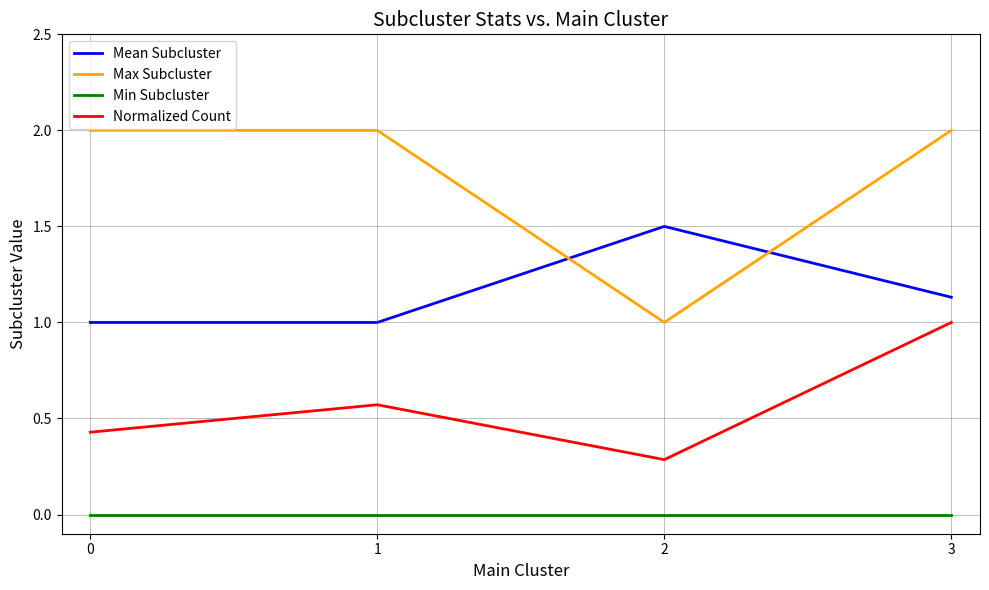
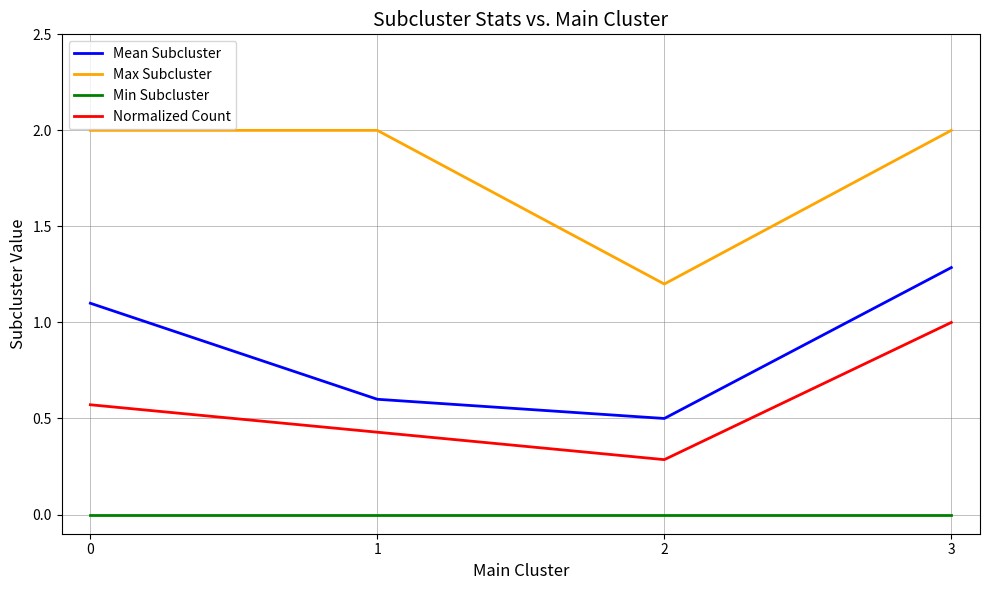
Mean Subcluster, 0: 1.0 -> 1.1
Normalized Count, 0: 0.43 -> 0.57
Mean Subcluster, 1: 1.0 -> 0.6
Normalized Count, 1: 0.57 -> 0.43
Mean Subcluster, 2: 1.5 -> 0.5
Max Subcluster, 2: 1.0 -> 1.2
Mean Subcluster, 3: 1.13 -> 1.29
